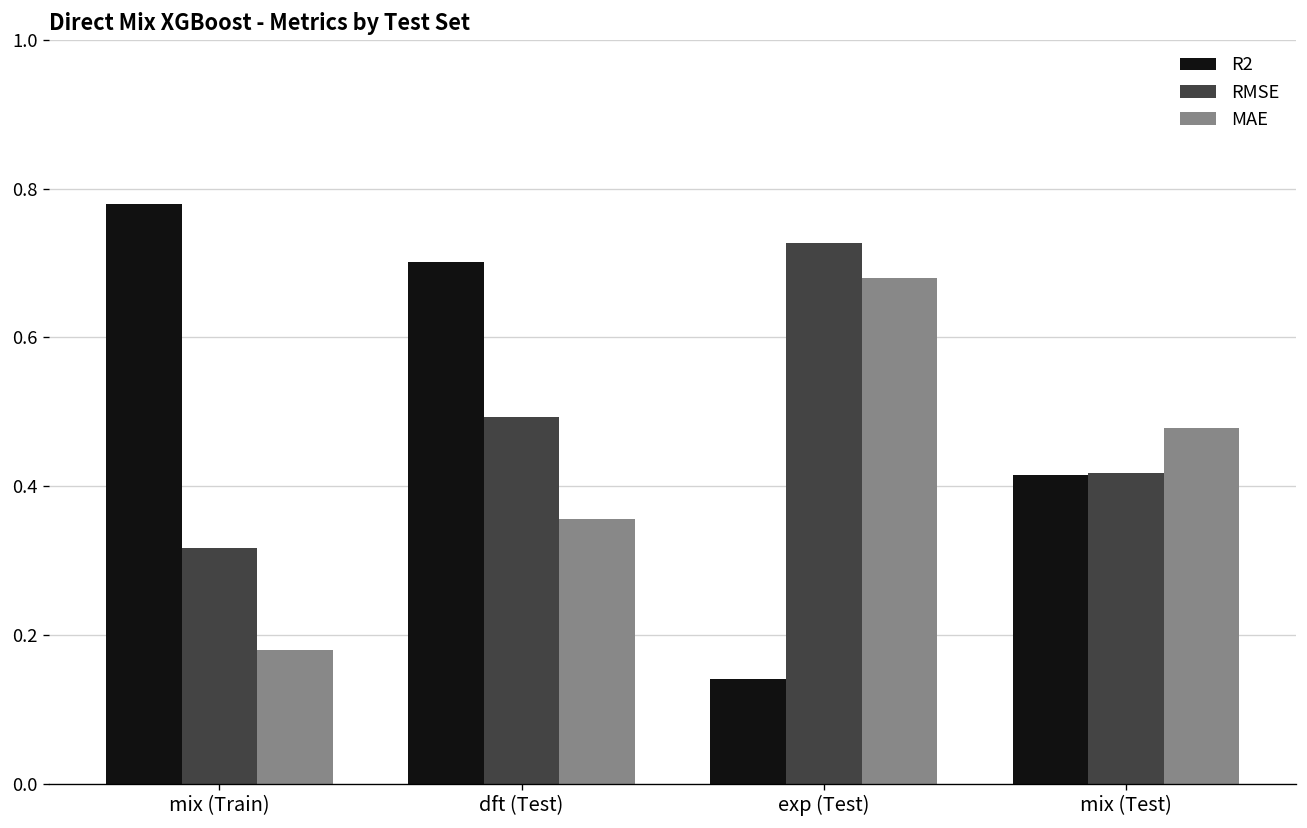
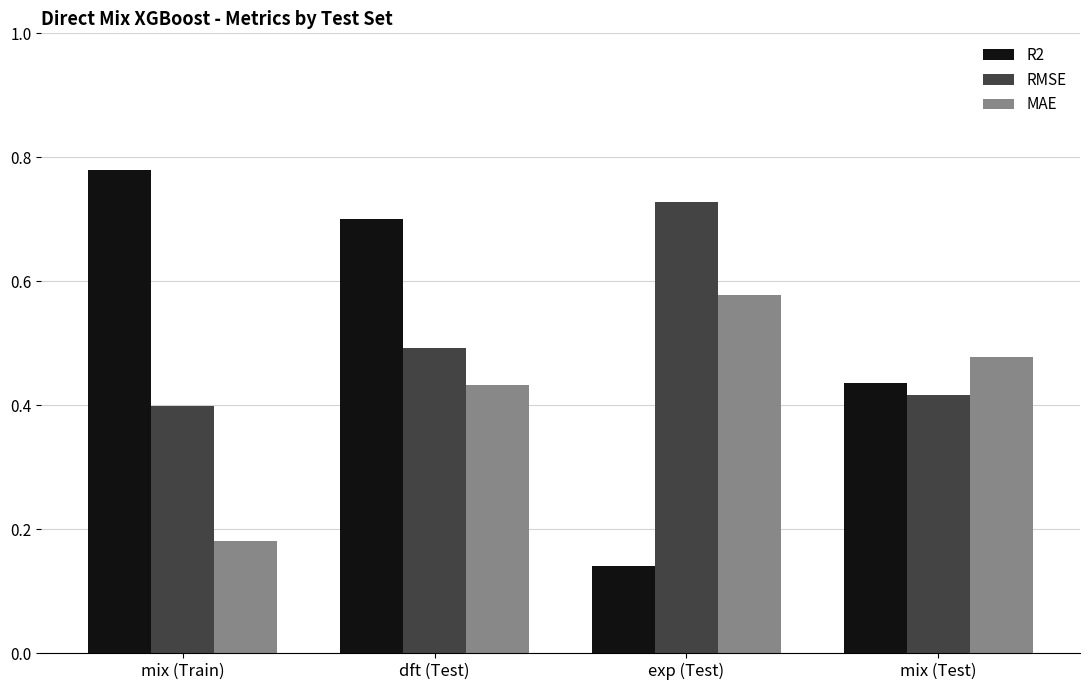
RMSE, mix (Train): 0.32 -> 0.40
MAE, dft (Test): 0.36 -> 0.43
MAE, exp (Test): 0.68 -> 0.58
R2, mix (Test): 0.42 -> 0.44
